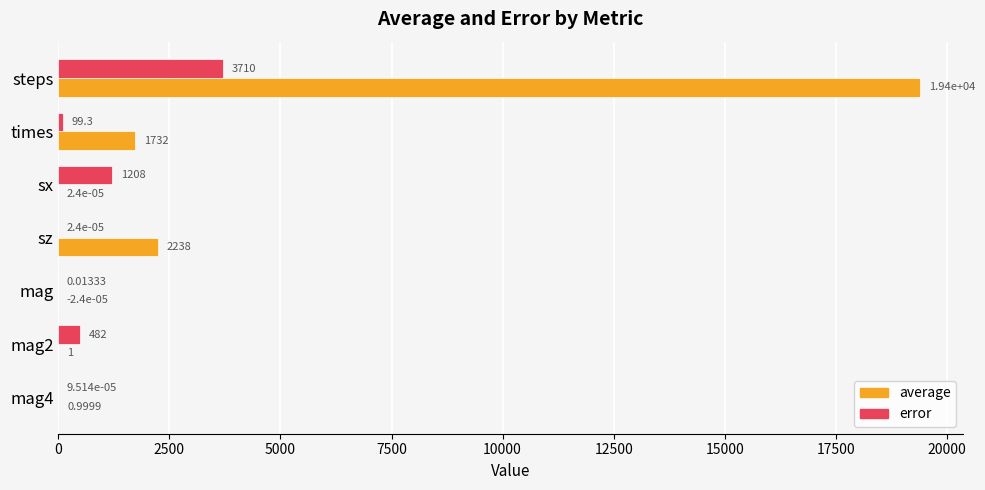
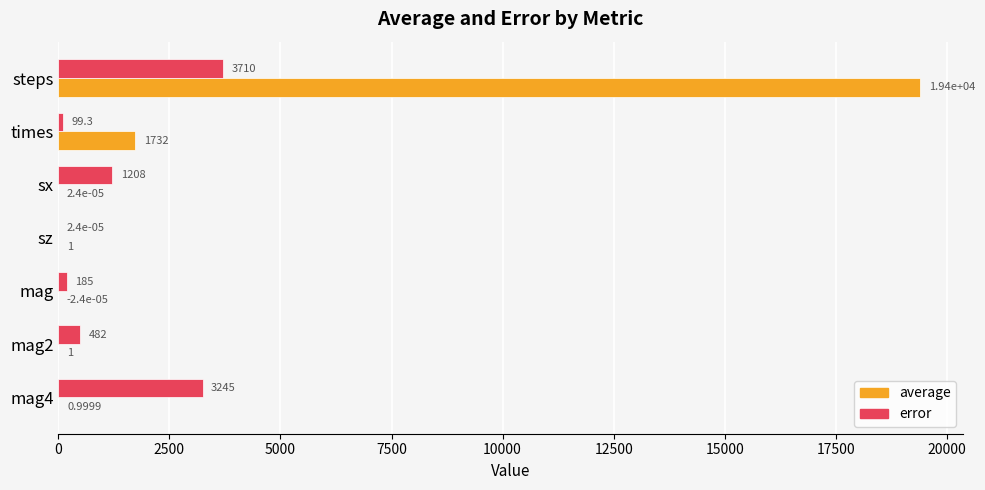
average, sz: 2238 -> 1
error, mag: 0.01333 -> 185
error, mag4: 9.514e-05 -> 3245
